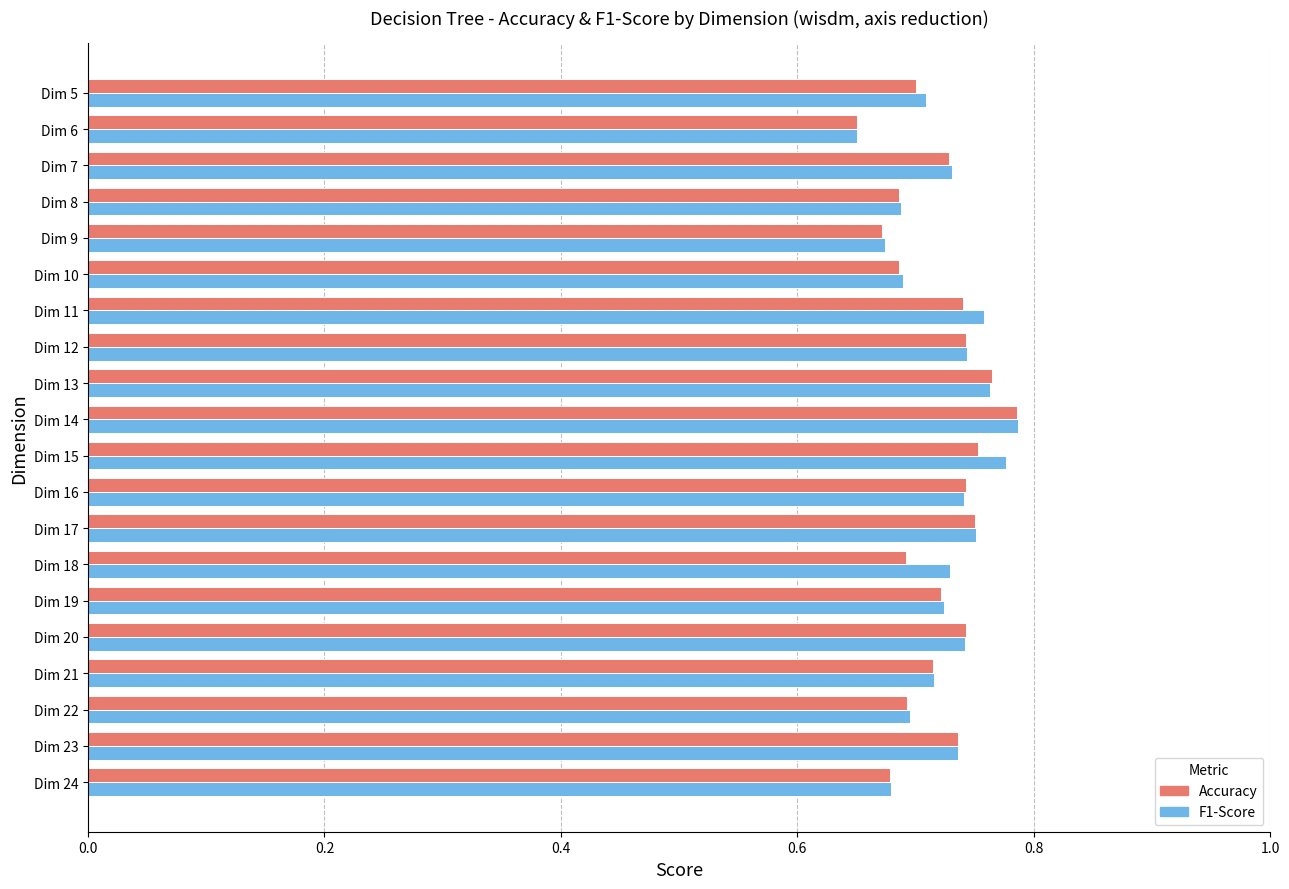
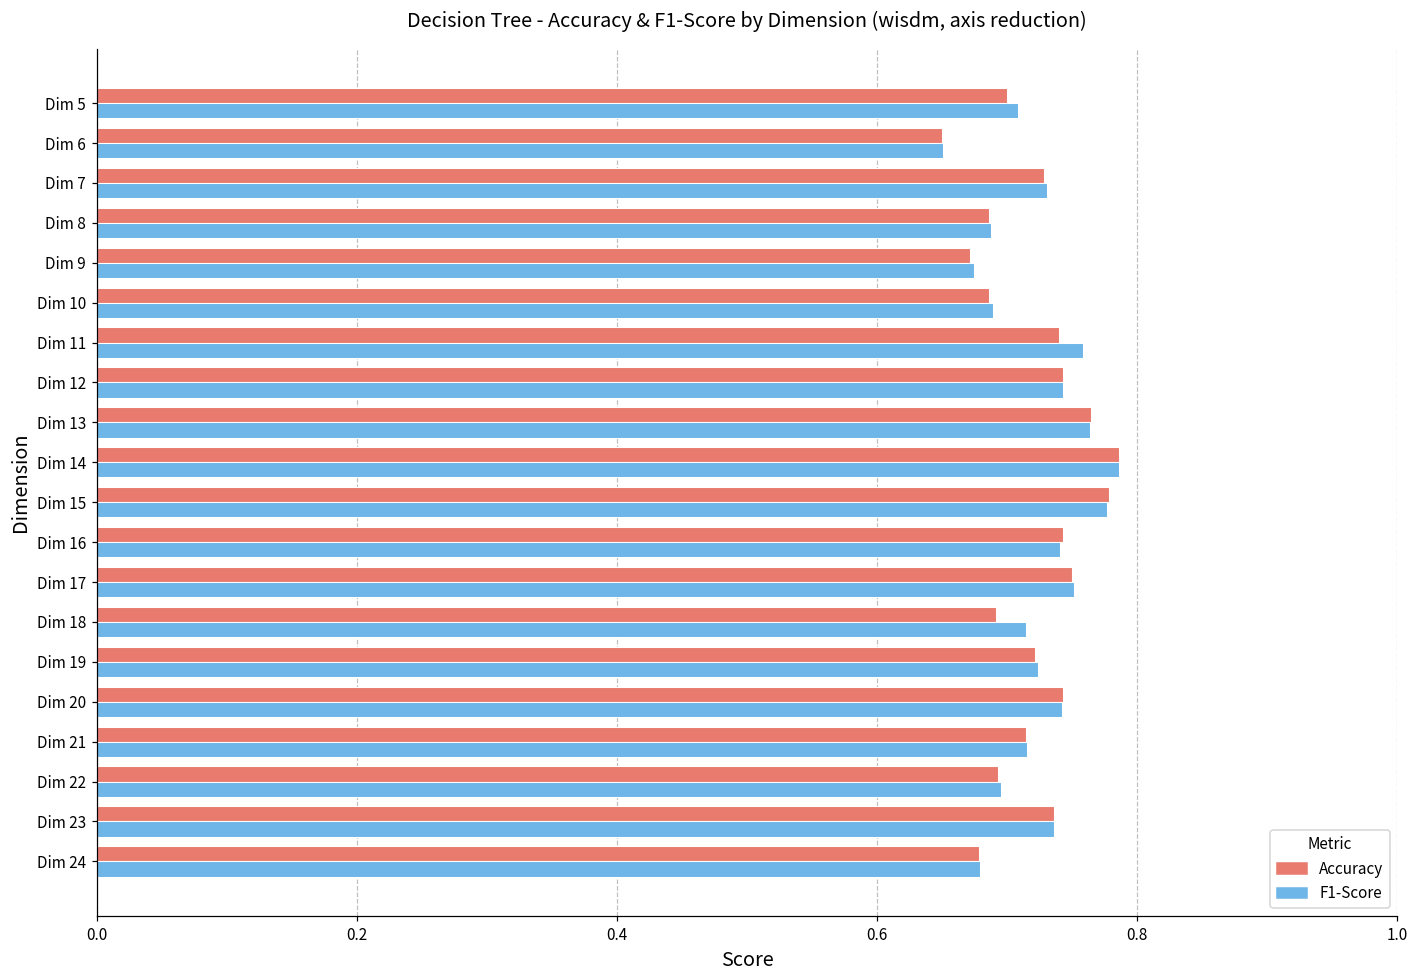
Accuracy, Dim 15: 0.752 -> 0.779
F1-Score, Dim 18: 0.729 -> 0.715
